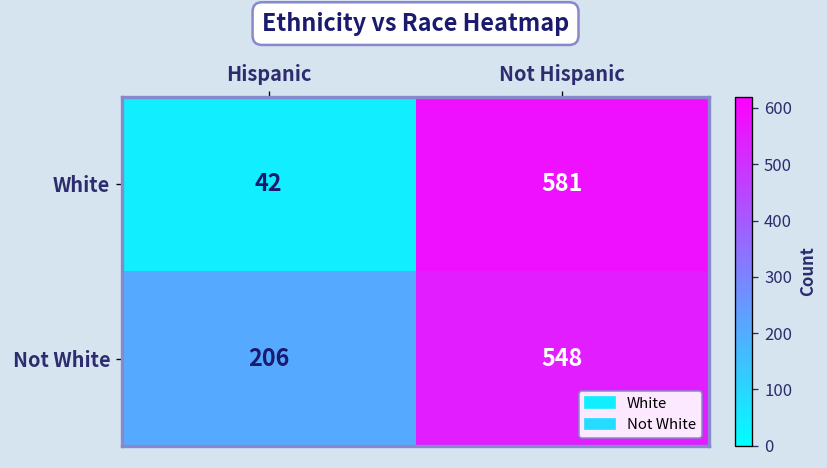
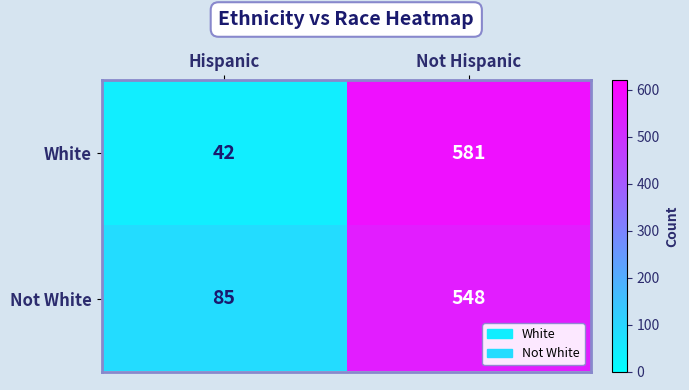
Not White, Hispanic: 206 -> 85
